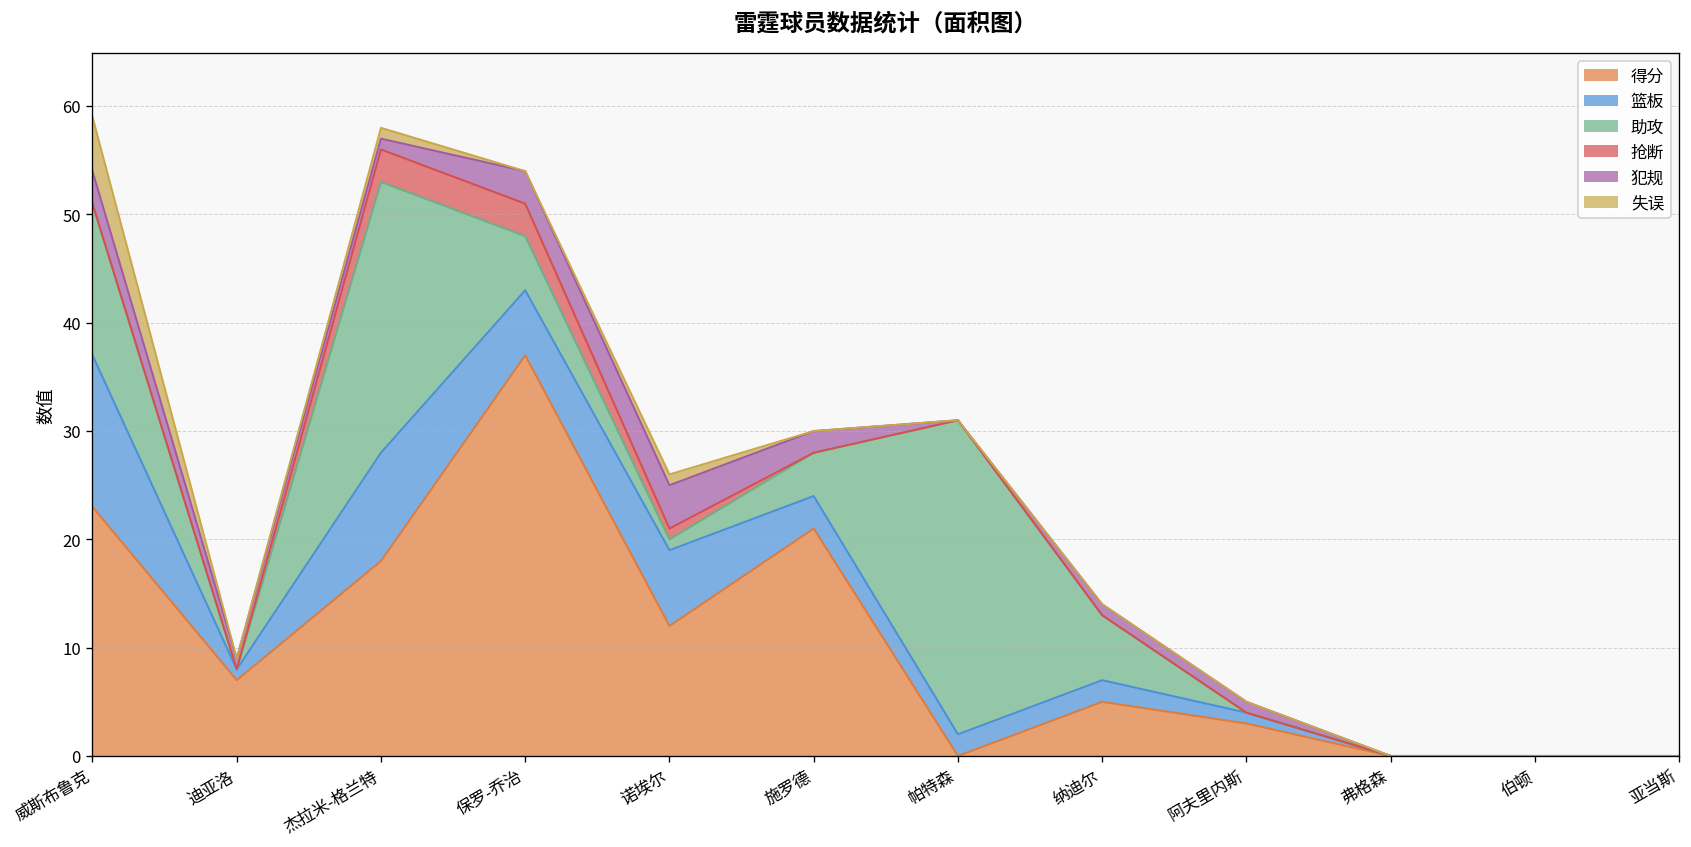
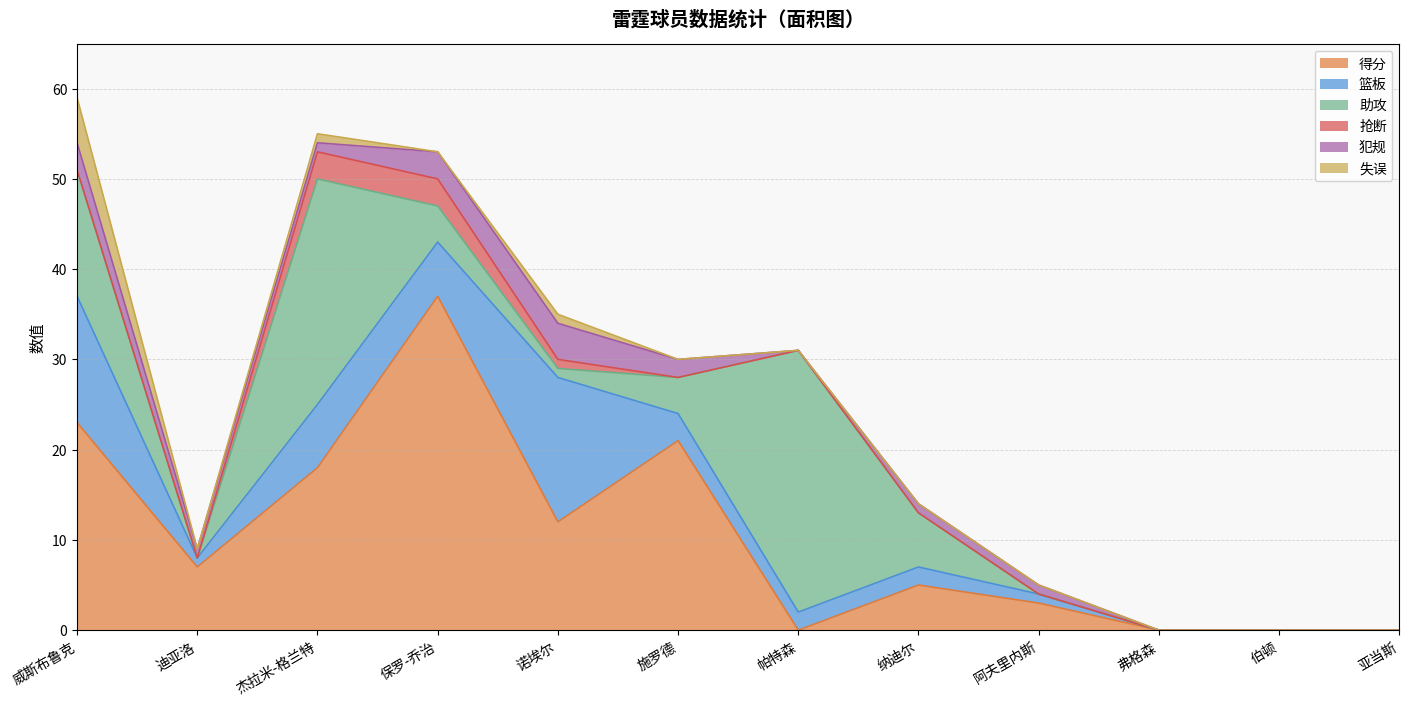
篮板, 杰拉米-格兰特: 10 -> 7
助攻, 保罗-乔治: 5 -> 4
篮板, 诺埃尔: 7 -> 16
